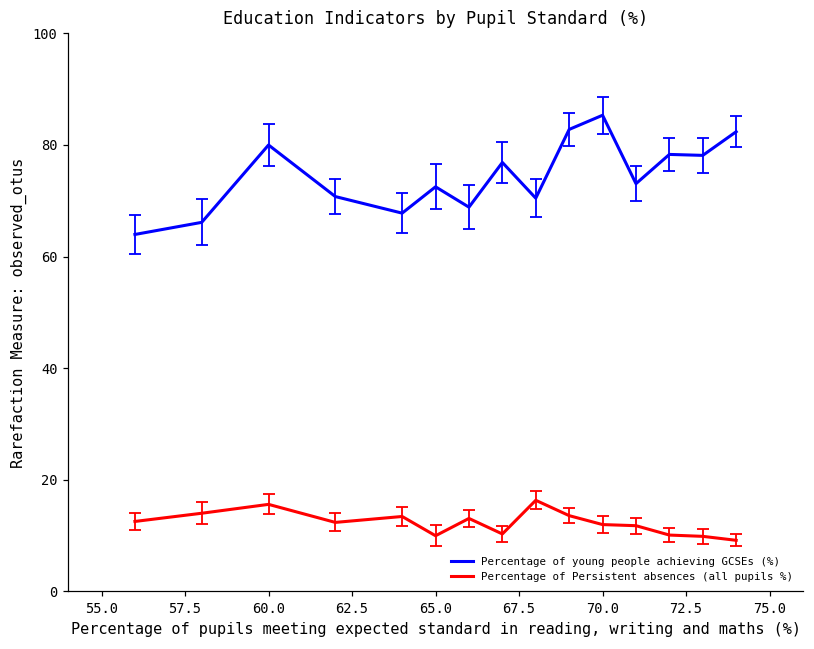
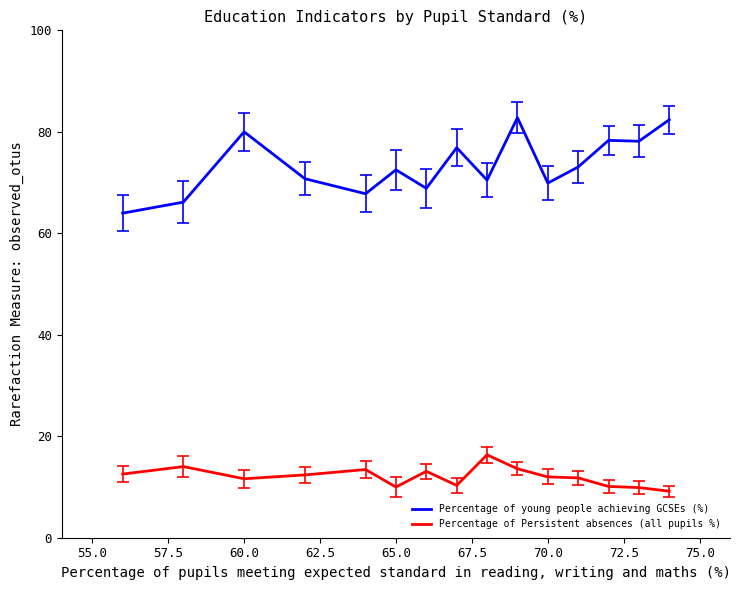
Percentage of Persistent absences (all pupils %), 60.0: 16 -> 12
Percentage of young people achieving GCSEs (%), 70.0: 85 -> 70
